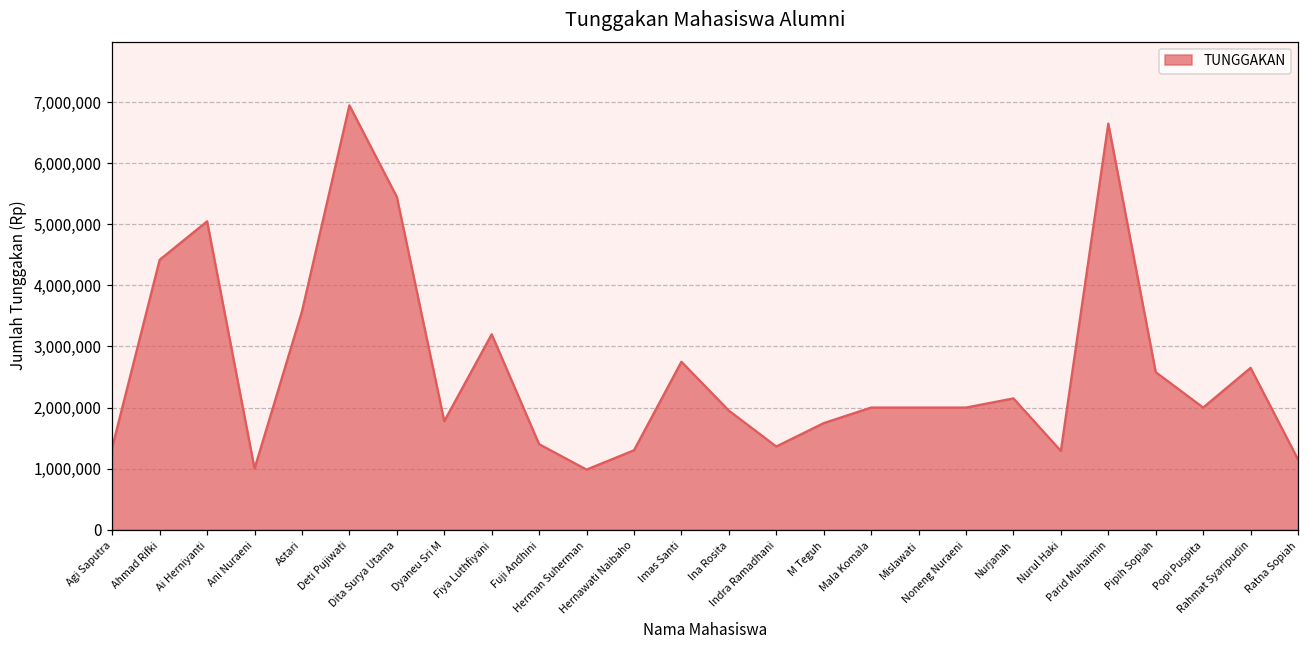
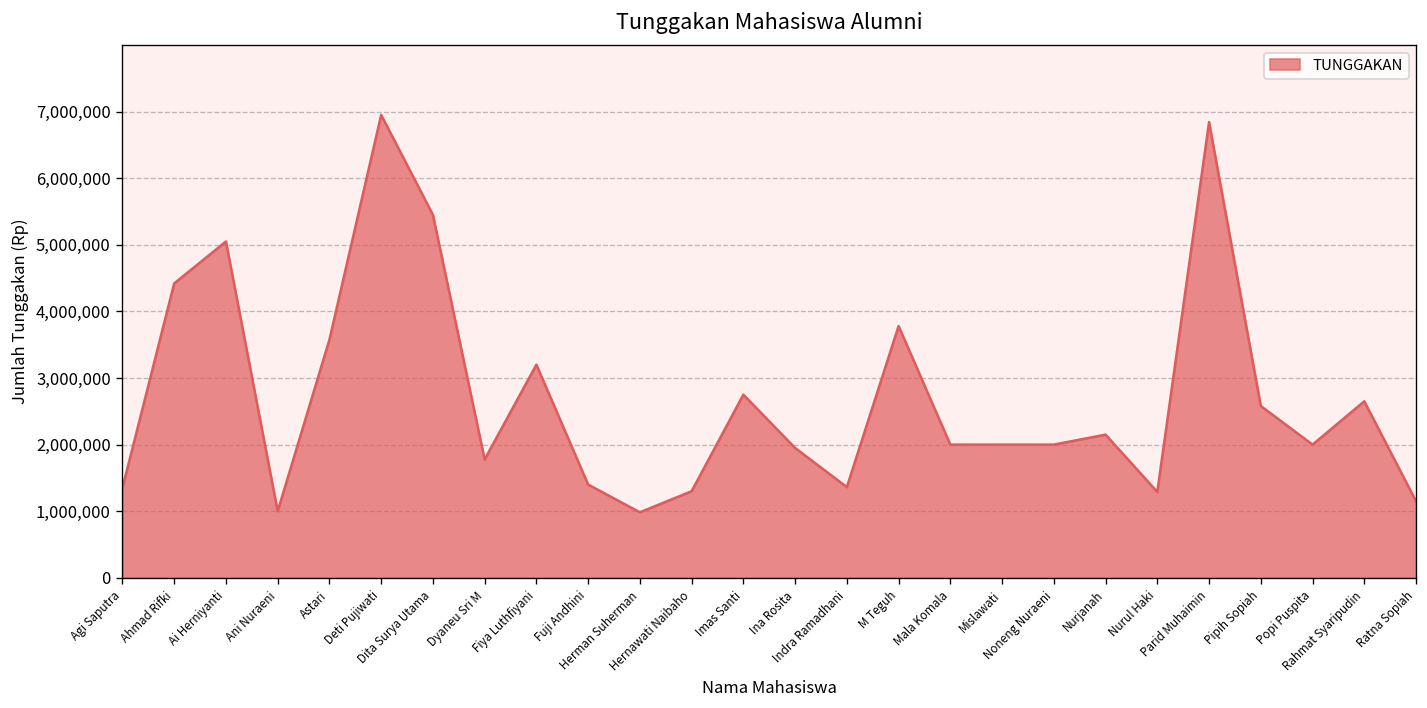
M Teguh: 1,700,000 -> 3,800,000
Parid Muhaimin: 6,700,000 -> 6,800,000
